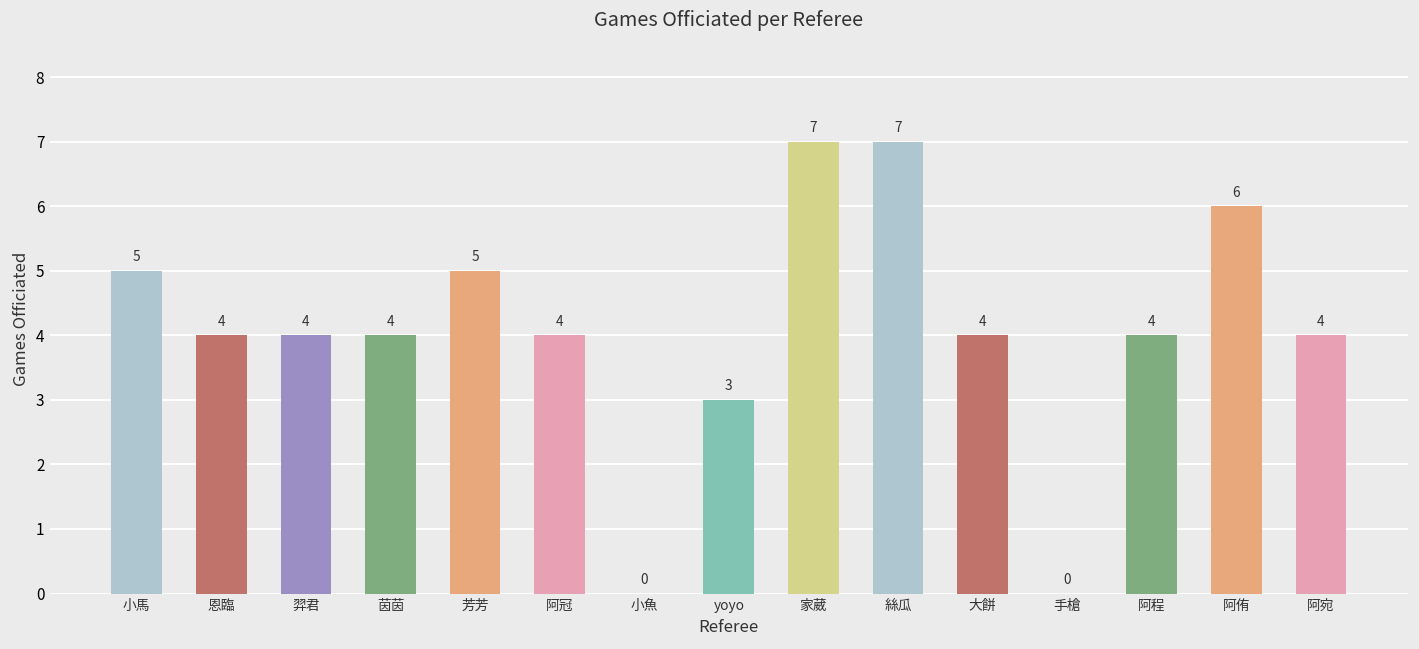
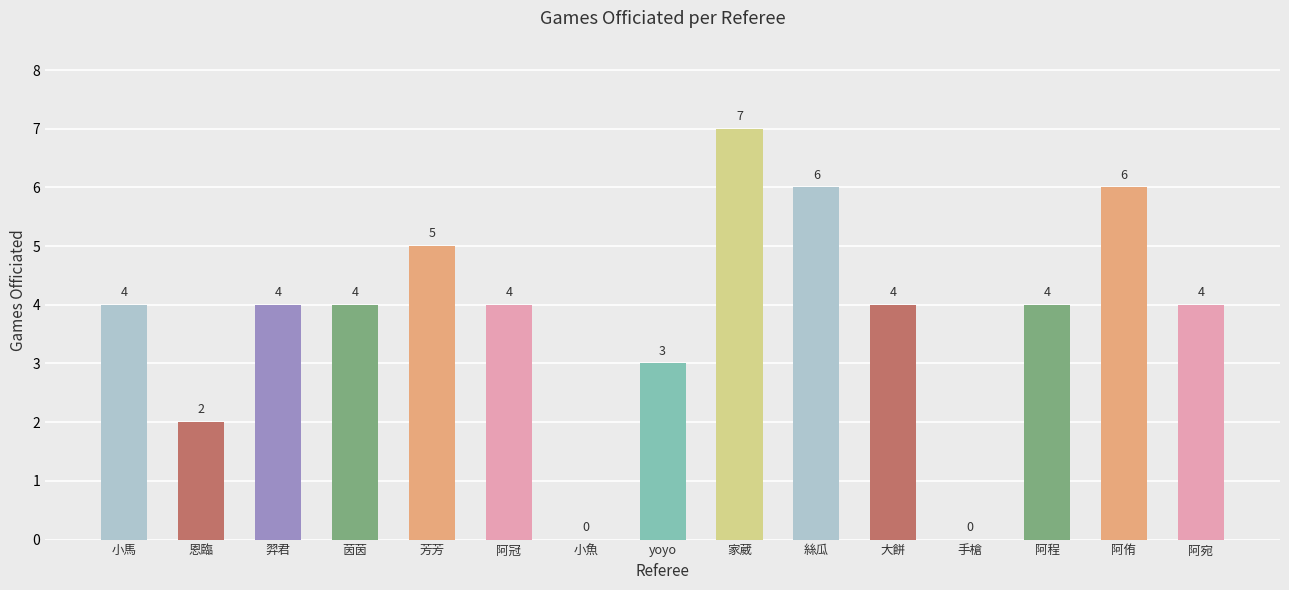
小馬: 5 -> 4
恩臨: 4 -> 2
絲瓜: 7 -> 6
